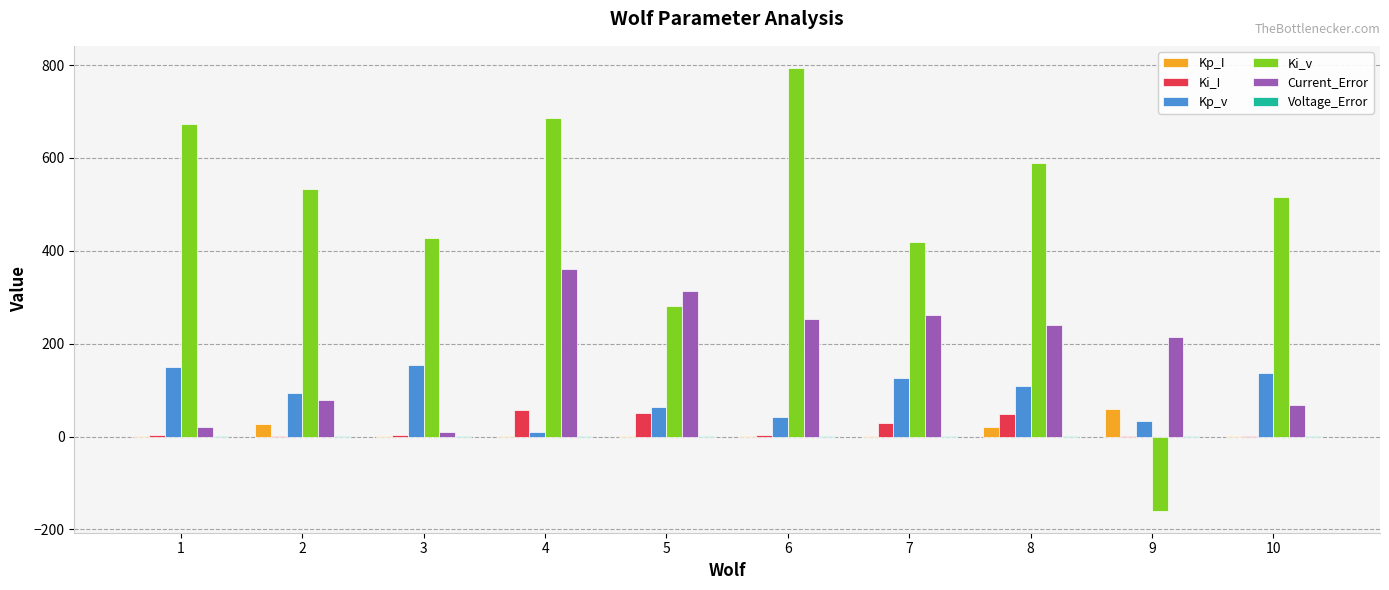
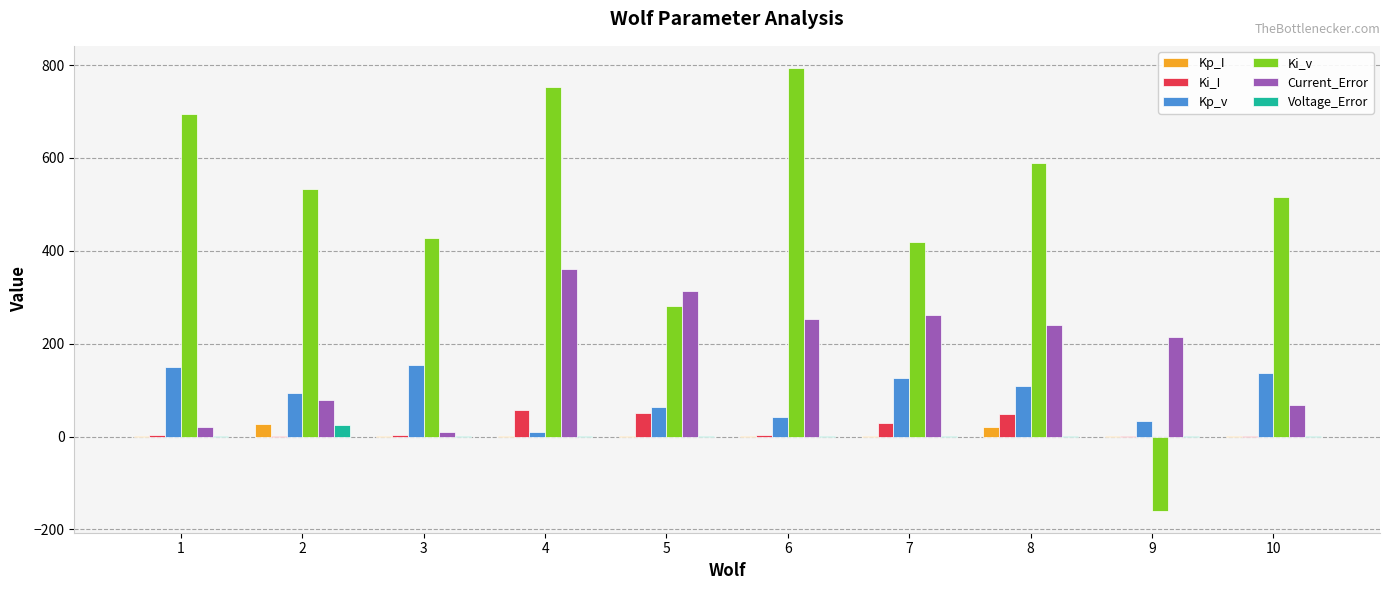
Ki_v, 1: 670 -> 690
Voltage_Error, 2: 0 -> 30
Ki_v, 4: 690 -> 750
Kp_I, 9: 60 -> 0
